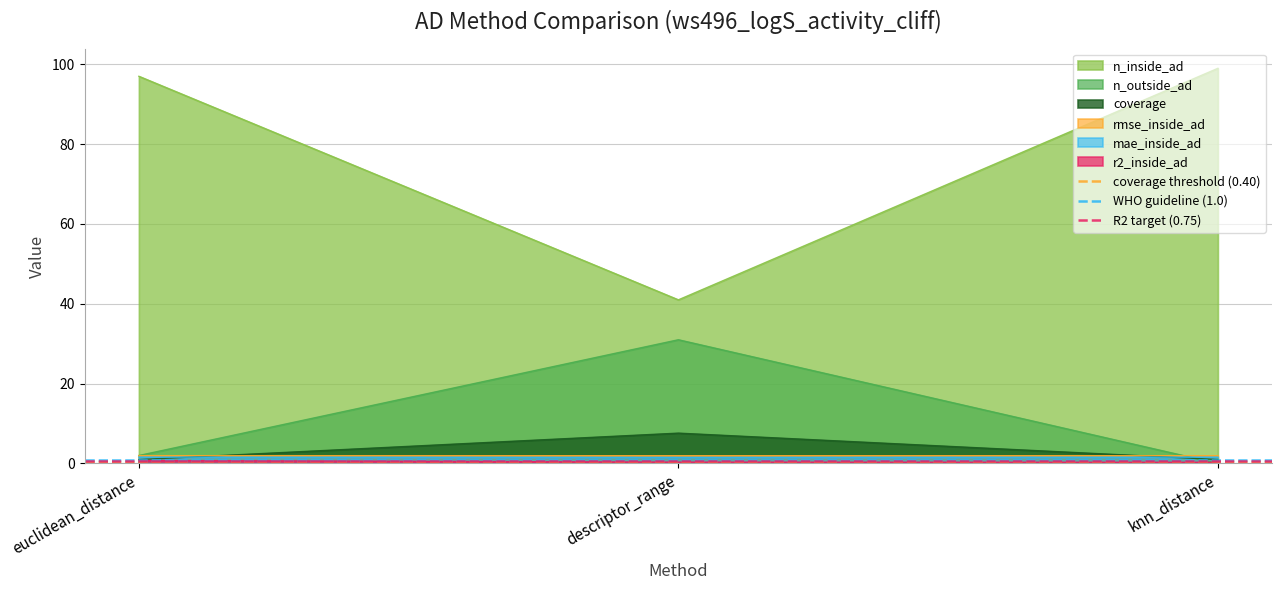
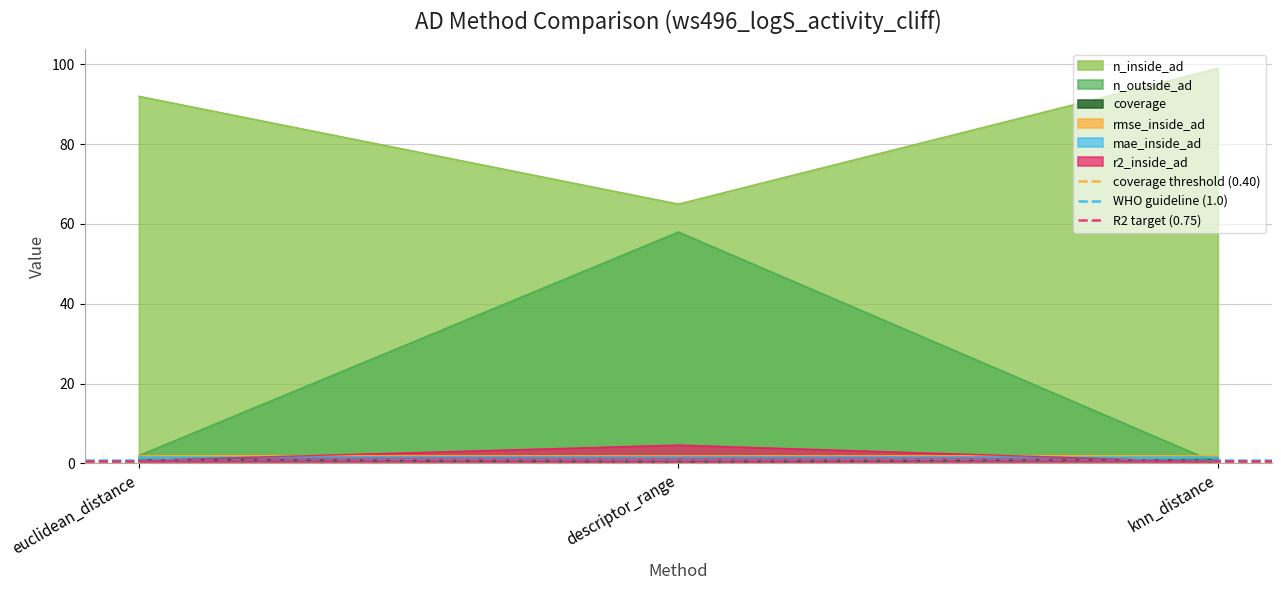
n_inside_ad, euclidean_distance: 97 -> 92
n_inside_ad, descriptor_range: 41 -> 65
n_outside_ad, descriptor_range: 31 -> 58
coverage, descriptor_range: 8 -> 0
r2_inside_ad, descriptor_range: 0 -> 5
